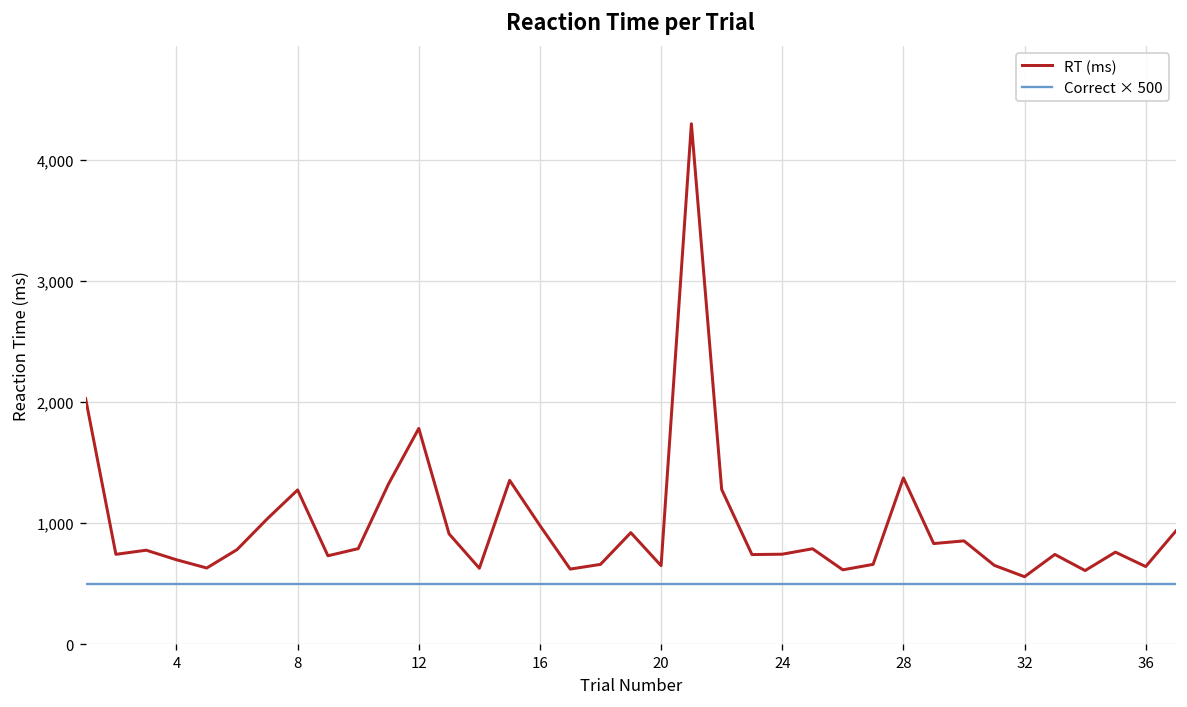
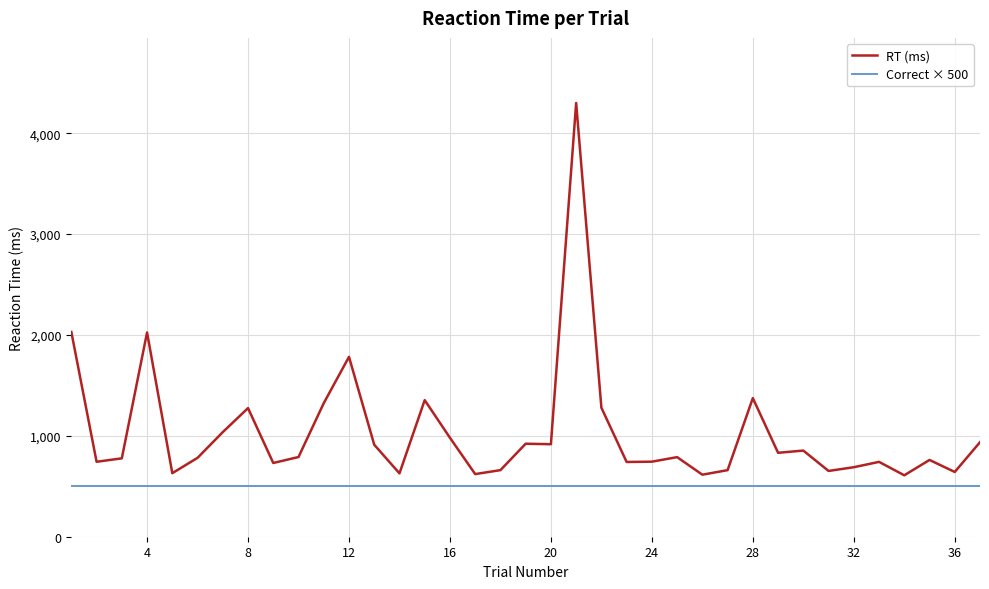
RT (ms), 4: 700 -> 2,030
RT (ms), 20: 650 -> 920
RT (ms), 32: 560 -> 690
